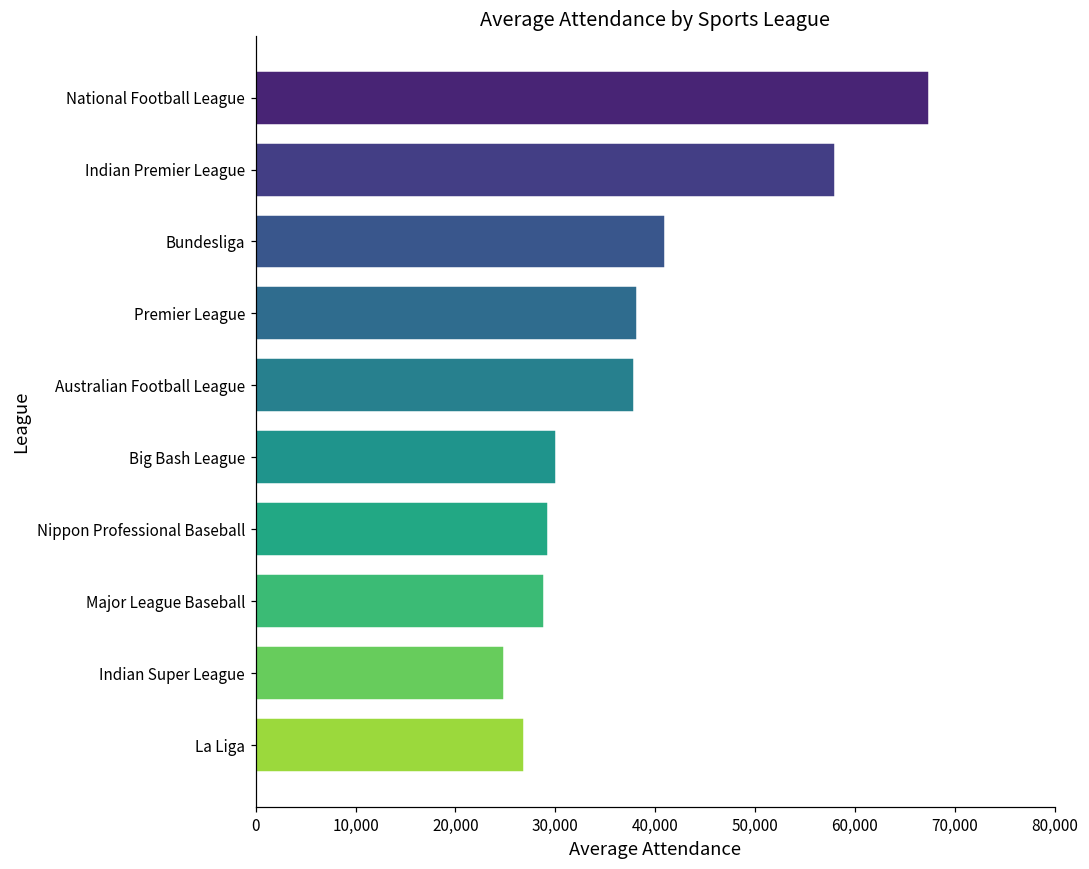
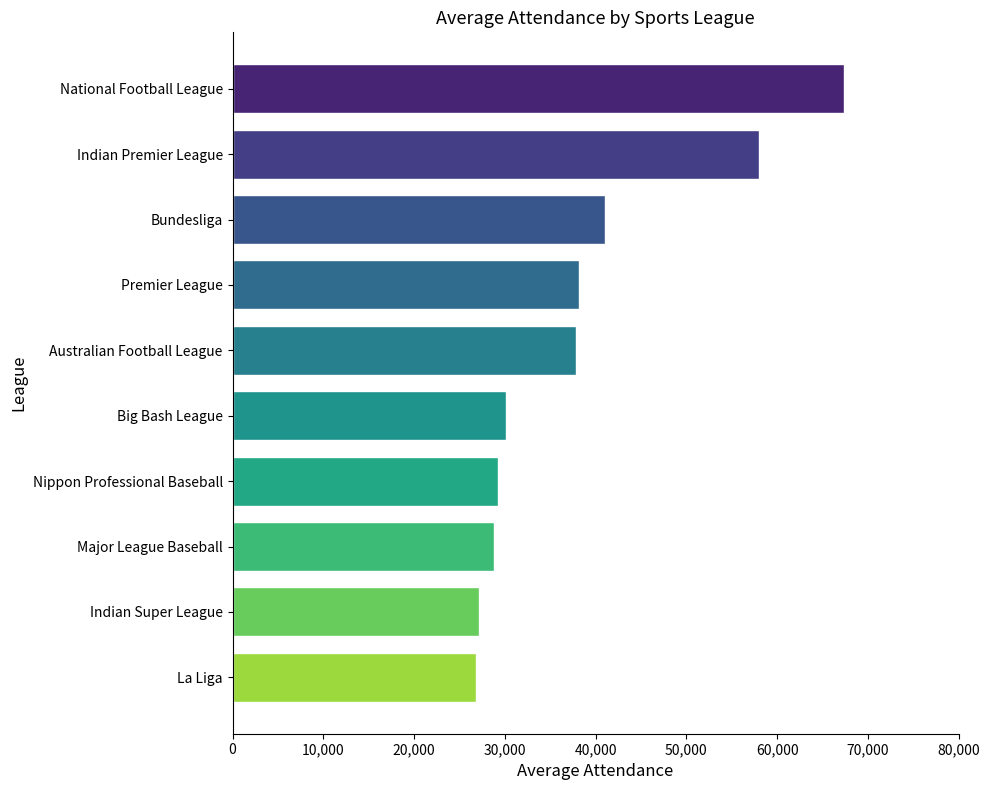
Indian Super League: 25,000 -> 27,000
